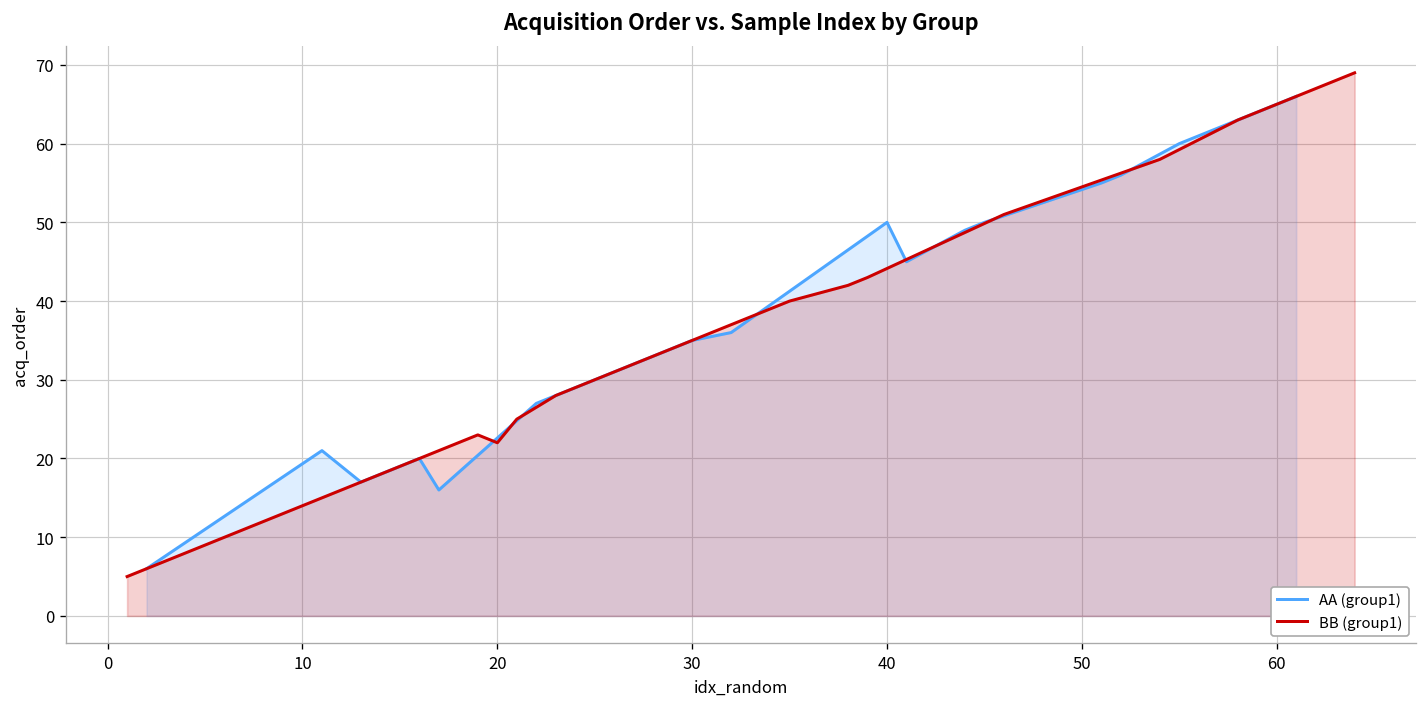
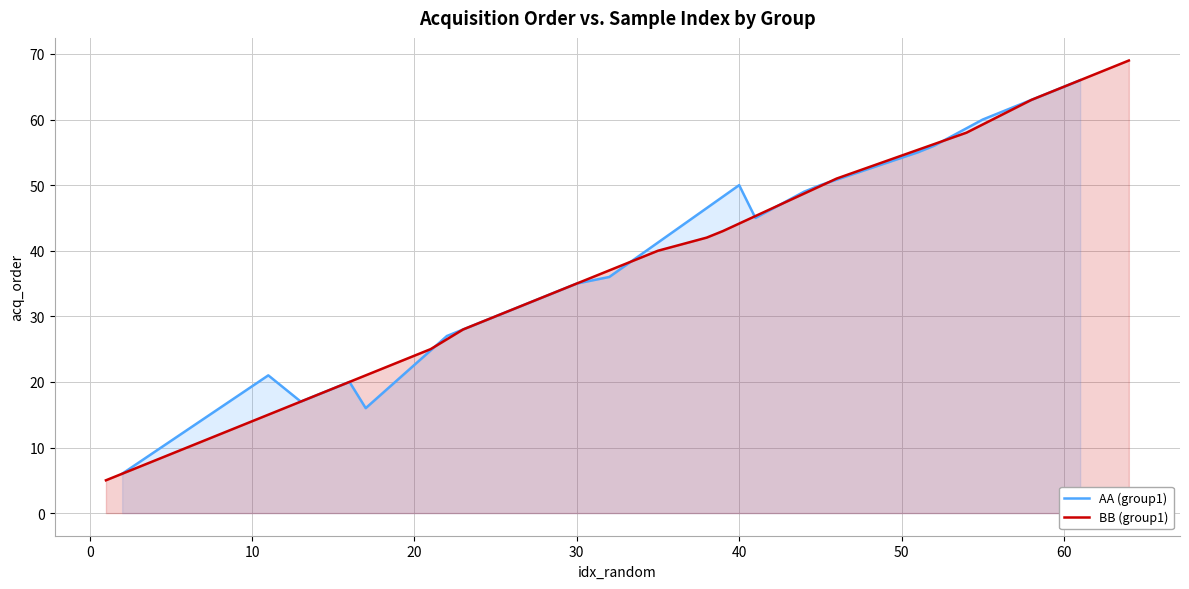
BB (group1), 20: 22 -> 24
